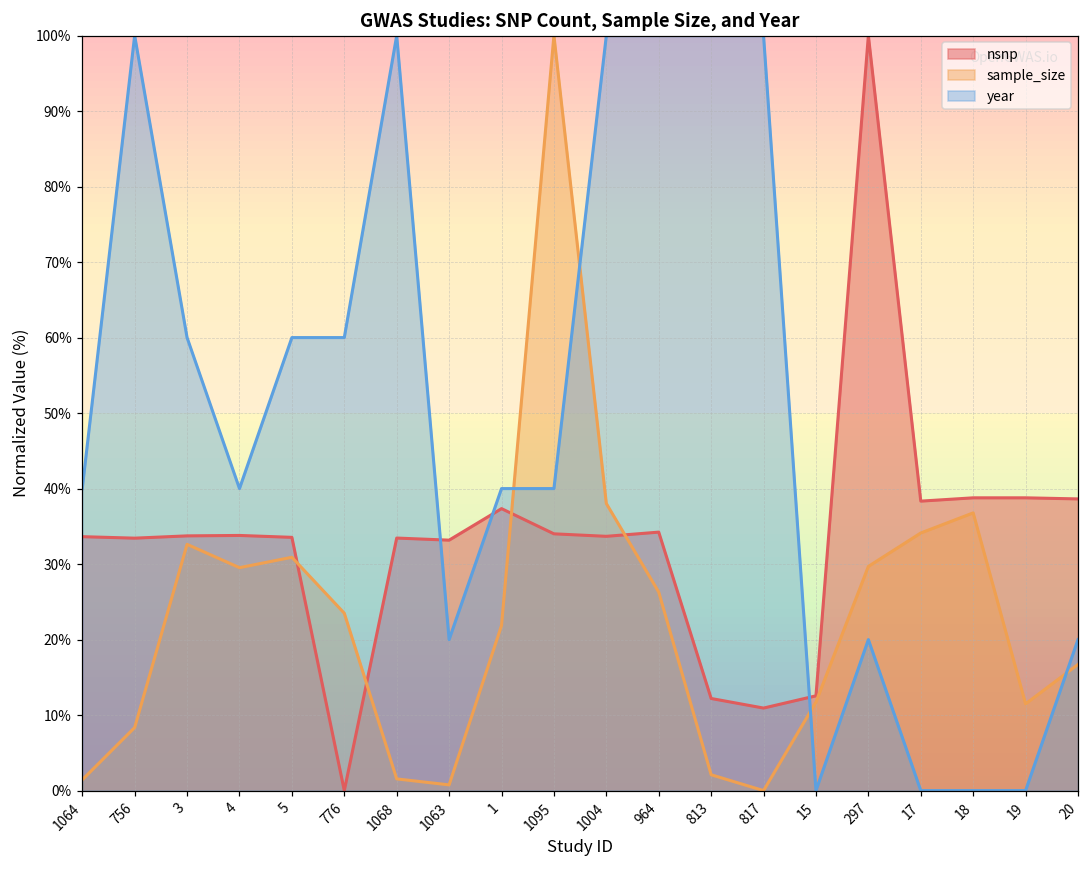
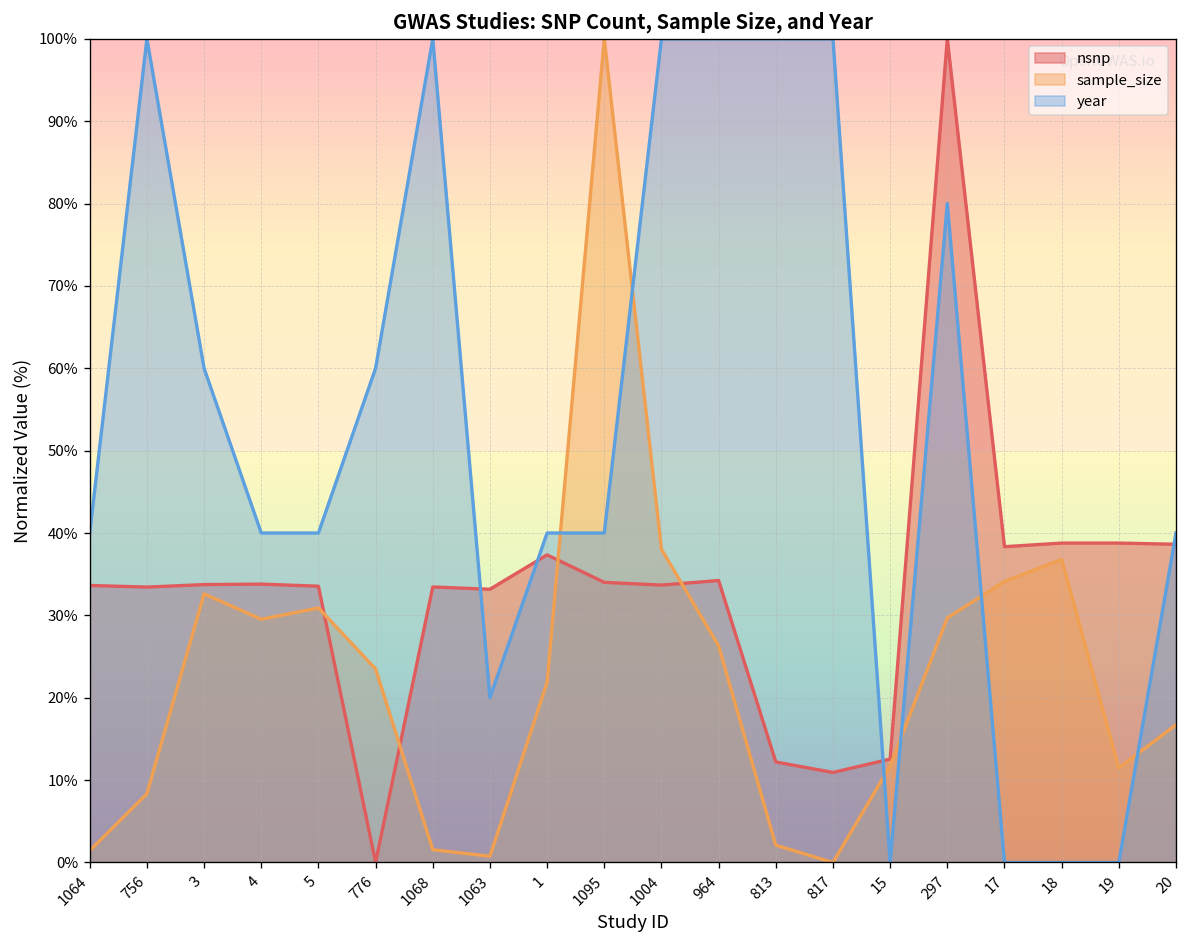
year, 5: 60% -> 40%
year, 297: 20% -> 80%
year, 20: 20% -> 40%
